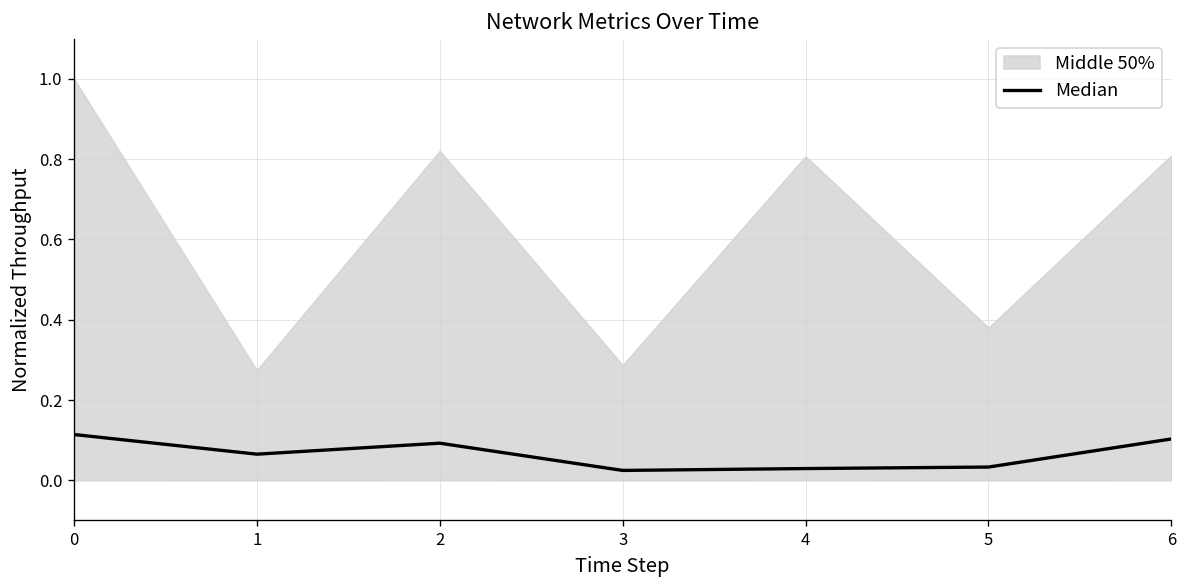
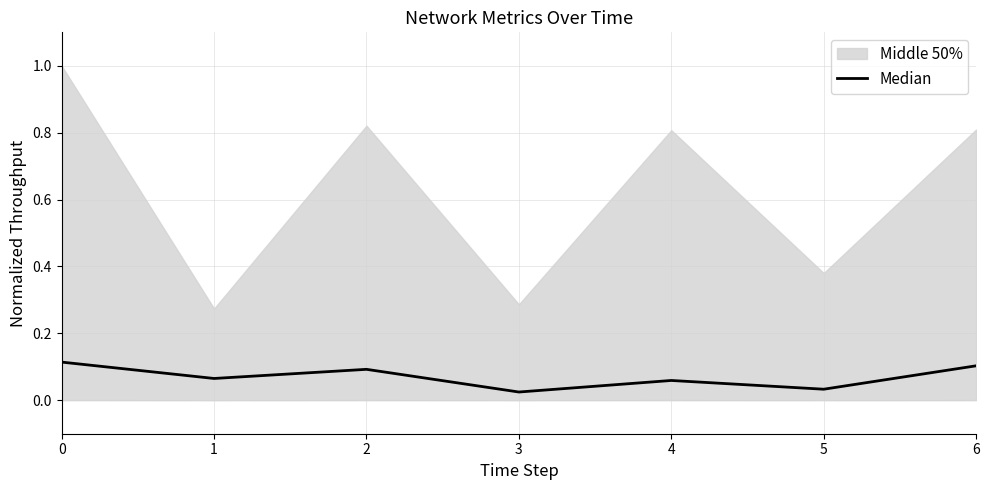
Median, 4: 0.03 -> 0.06
